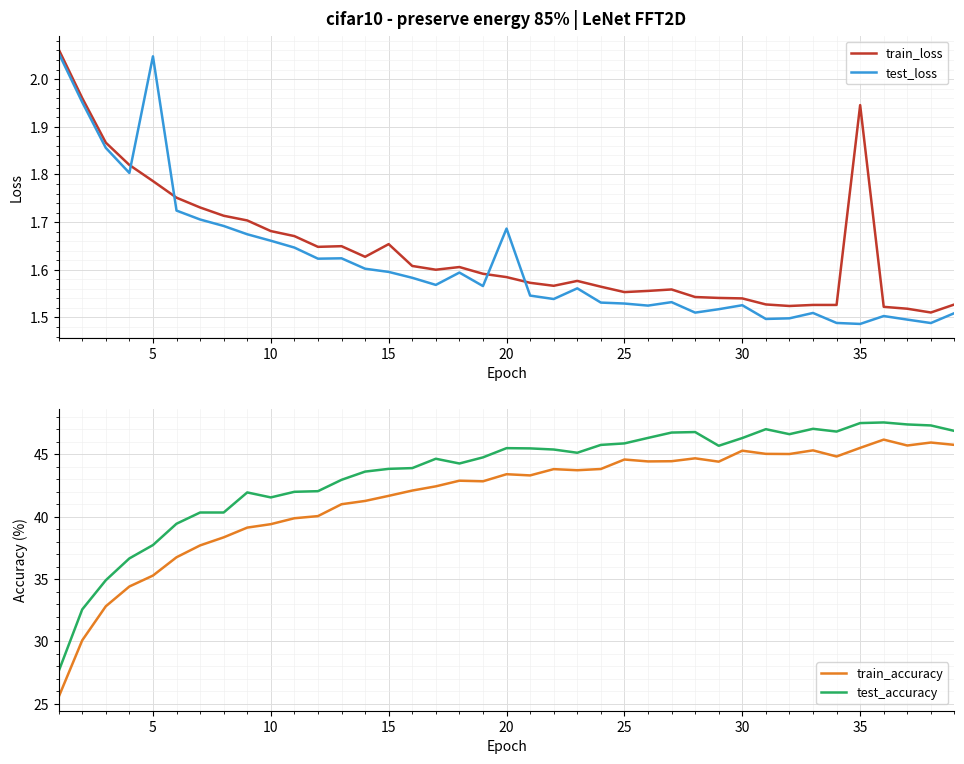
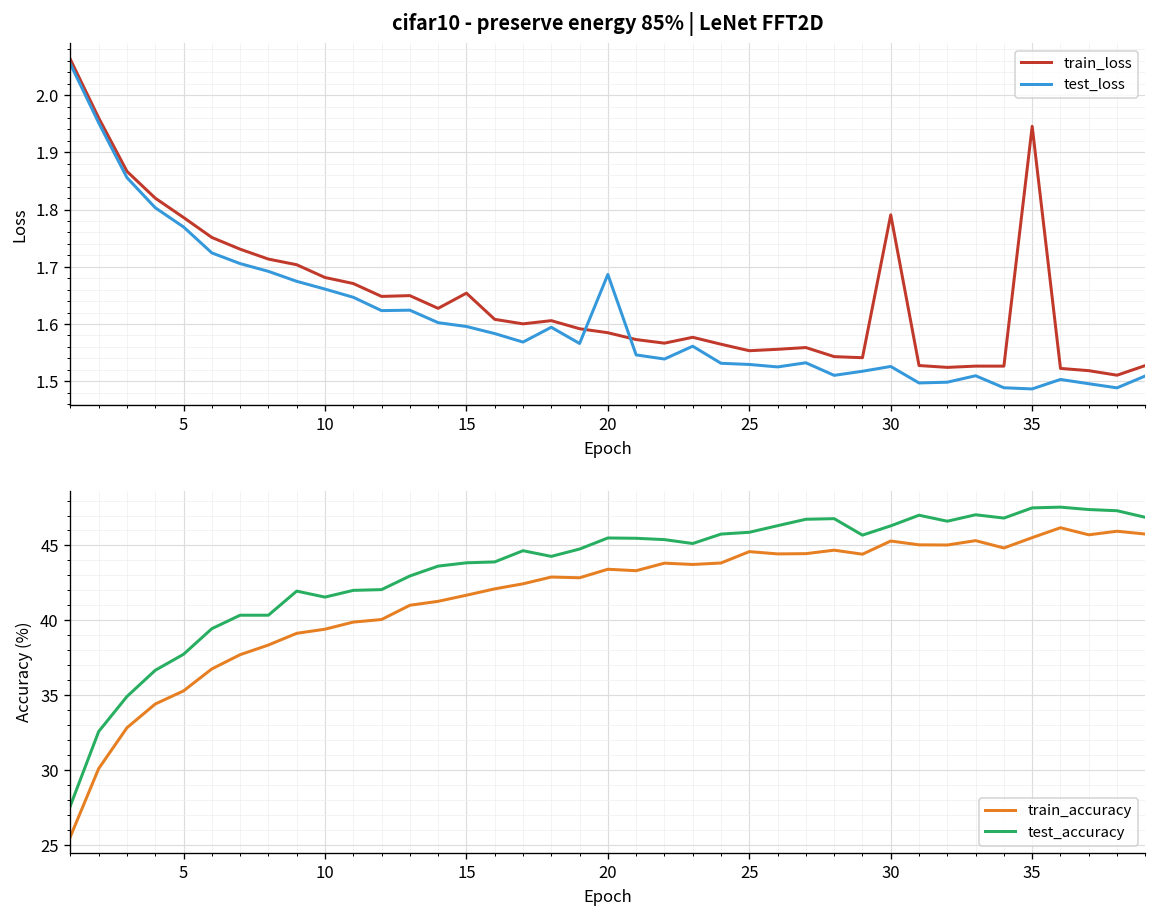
cifar10 - preserve energy 85% | LeNet FFT2D, test_loss, 5: 2.05 -> 1.77
cifar10 - preserve energy 85% | LeNet FFT2D, train_loss, 30: 1.54 -> 1.79
